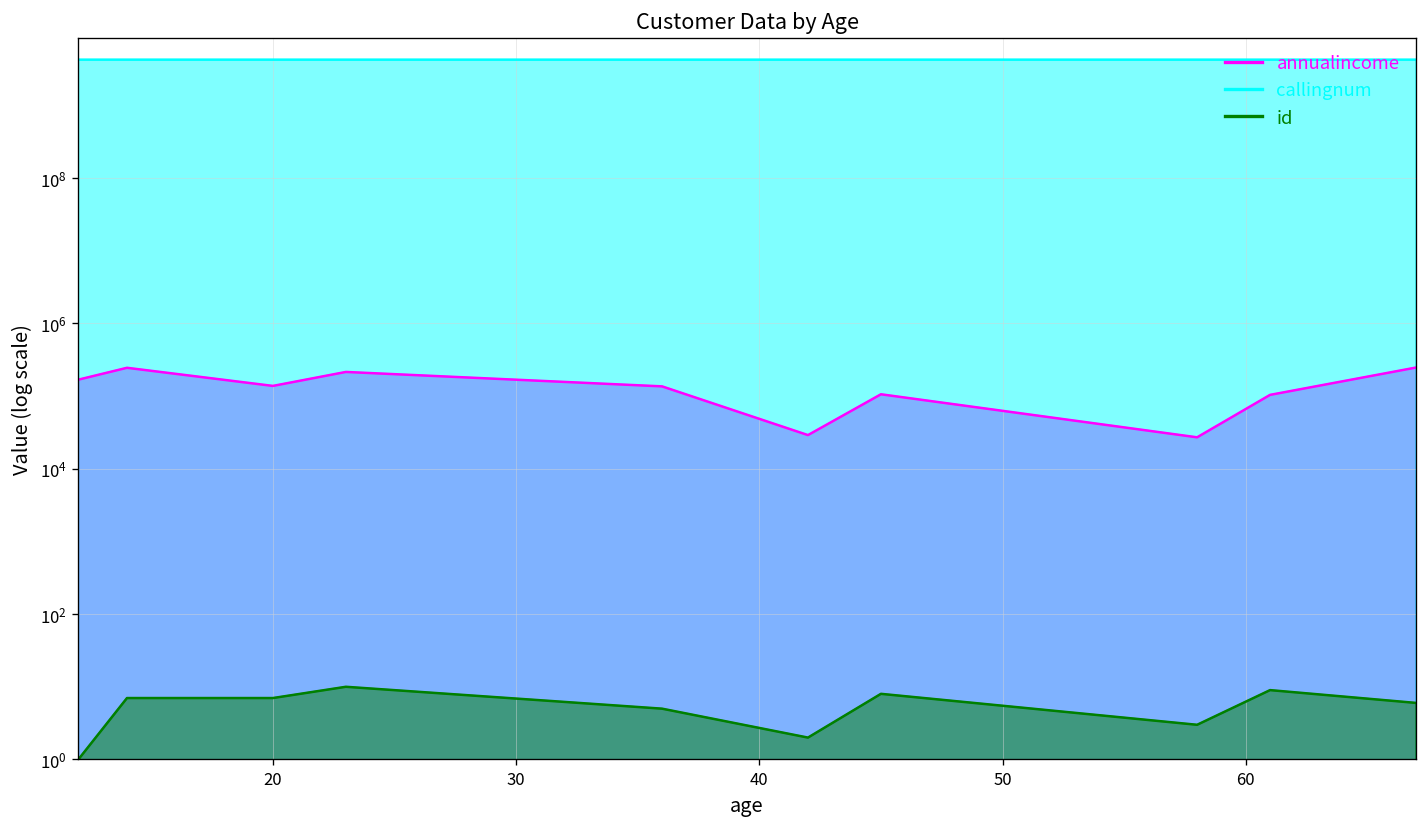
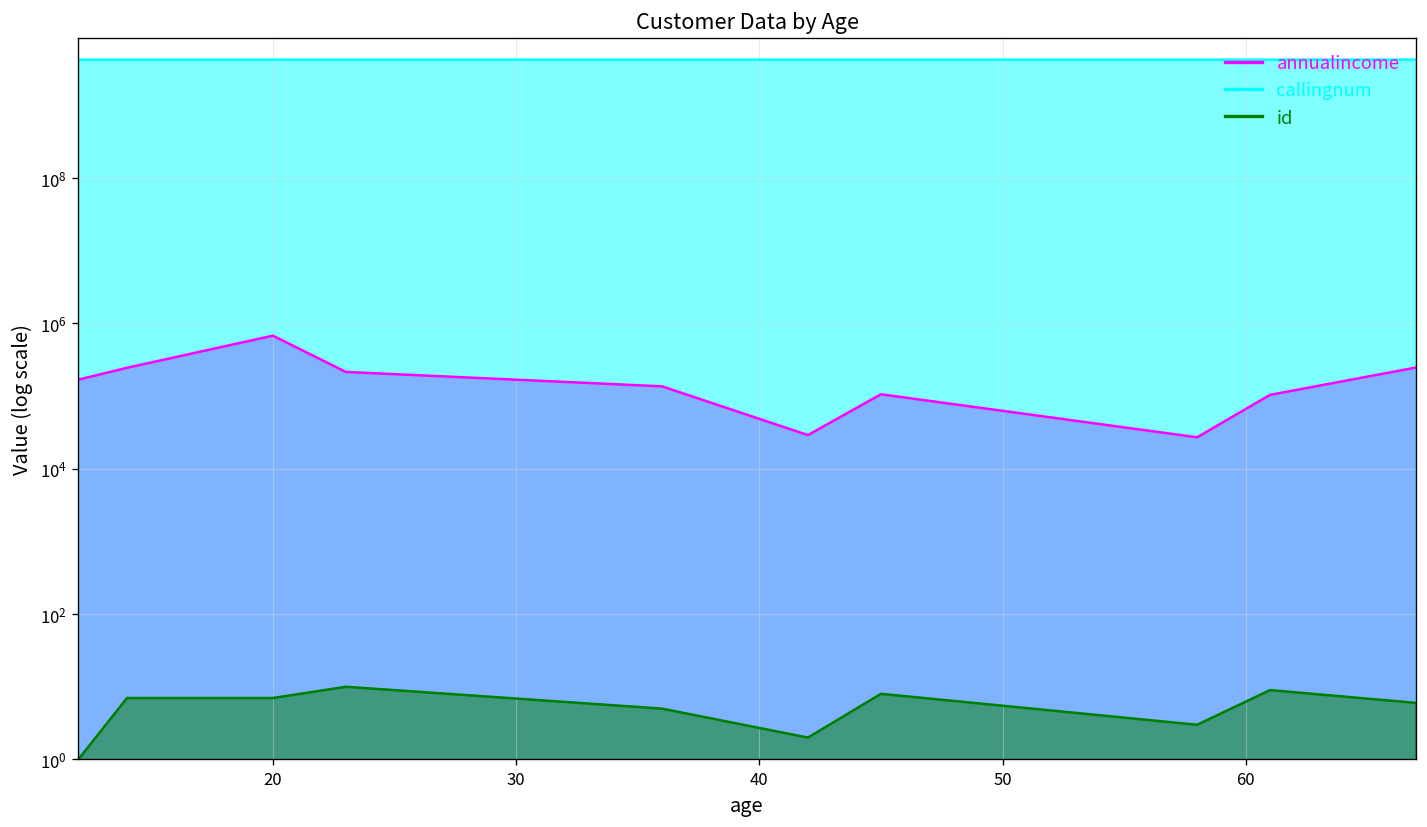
annualincome, 20: 140000 -> 700000
